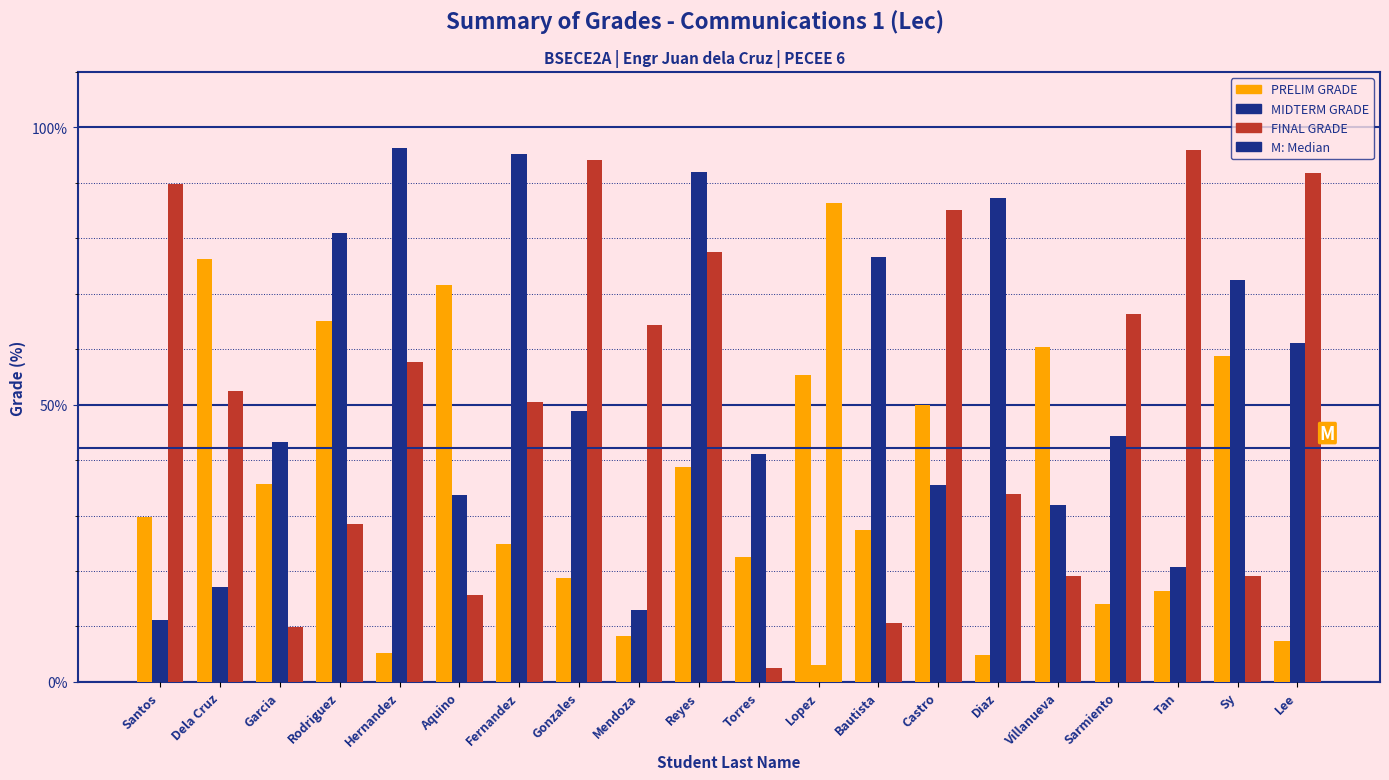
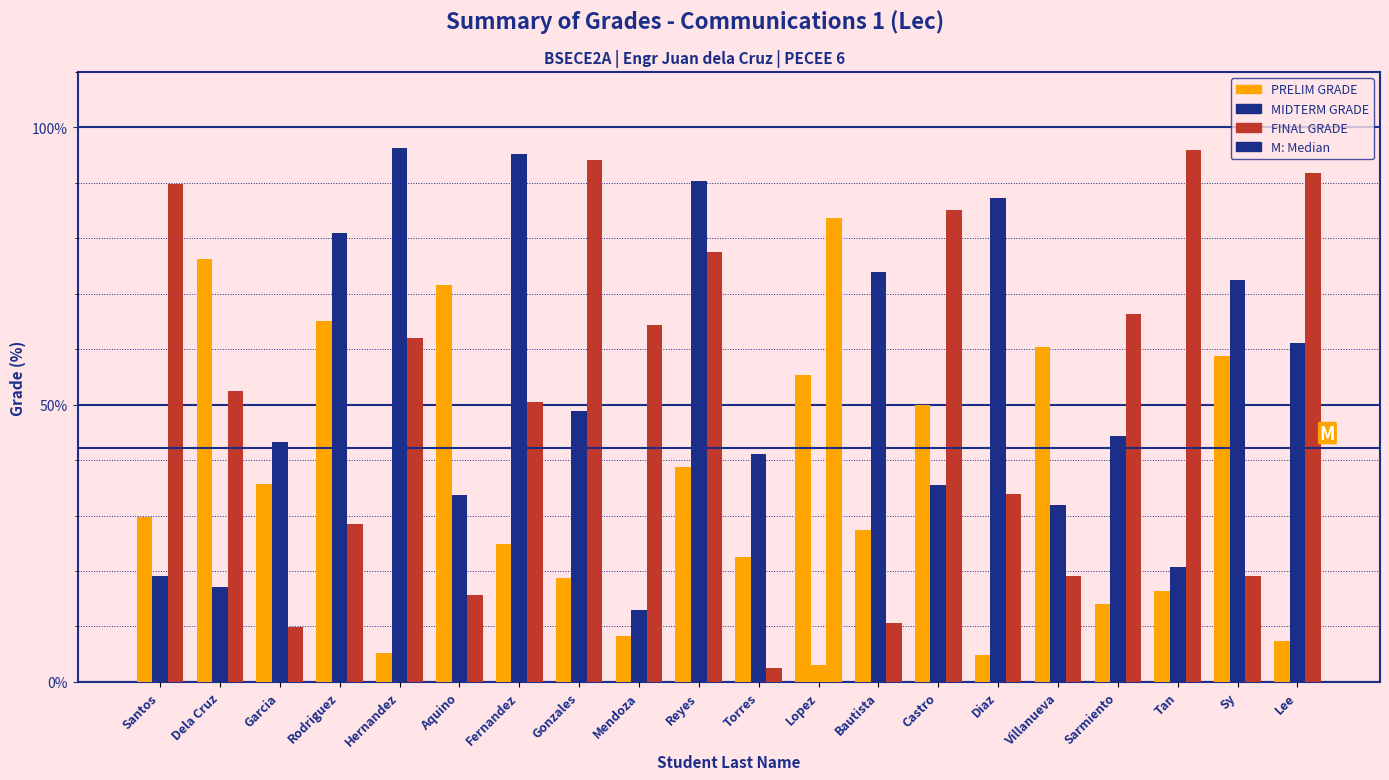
MIDTERM GRADE, Santos: 11% -> 19%
FINAL GRADE, Hernandez: 58% -> 62%
MIDTERM GRADE, Reyes: 92% -> 90%
FINAL GRADE, Lopez: 86% -> 84%
MIDTERM GRADE, Bautista: 77% -> 74%
